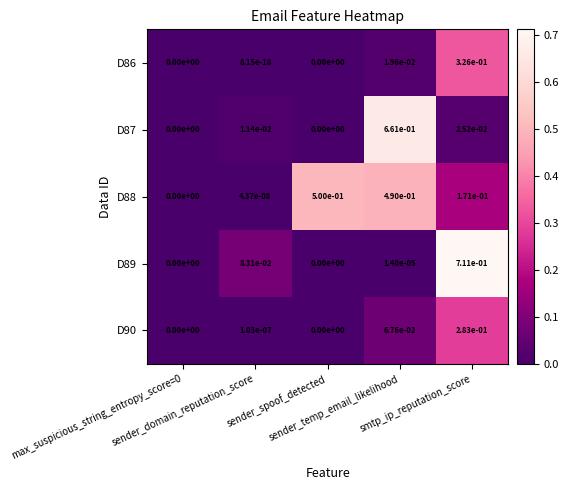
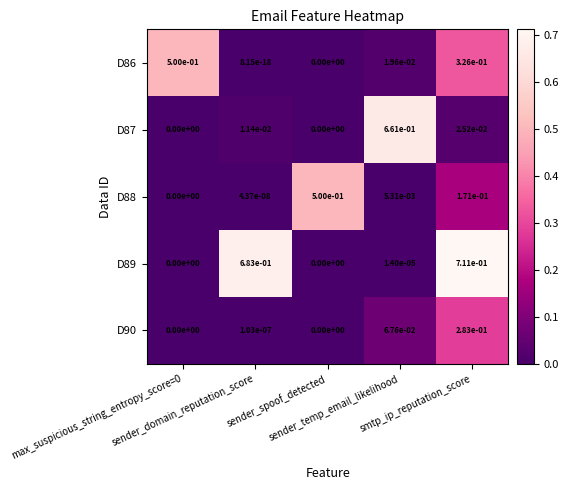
D86, max_suspicious_string_entropy_score=0: 0.00e+00 -> 5.00e-01
D88, sender_temp_email_likelihood: 4.90e-01 -> 5.31e-03
D89, sender_domain_reputation_score: 8.31e-02 -> 6.83e-01
